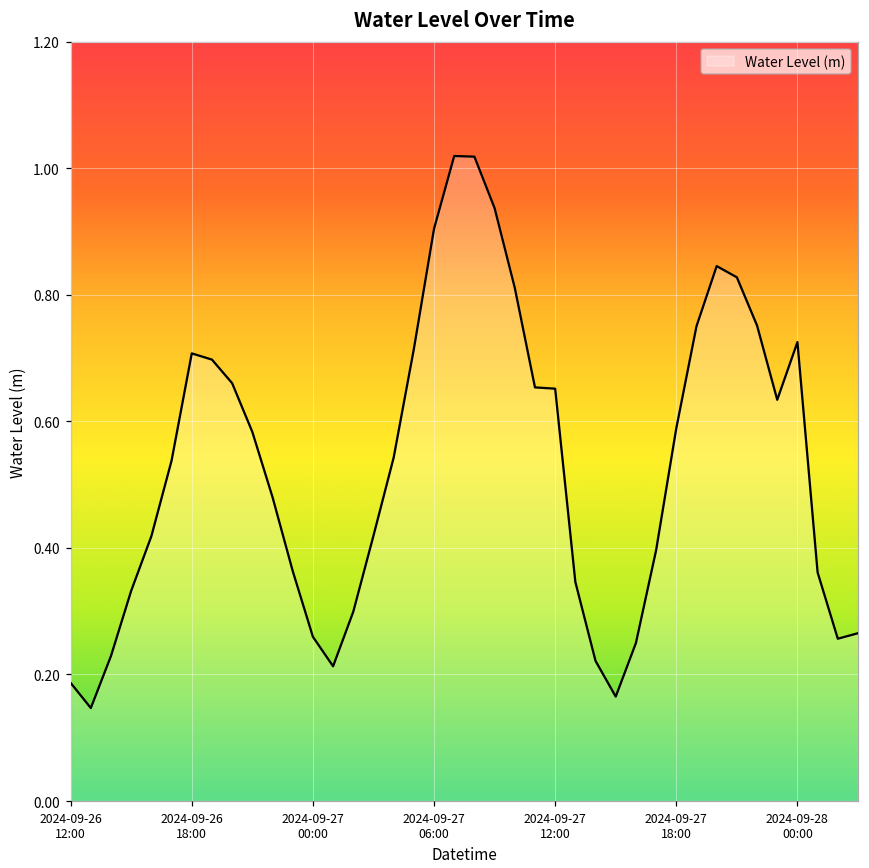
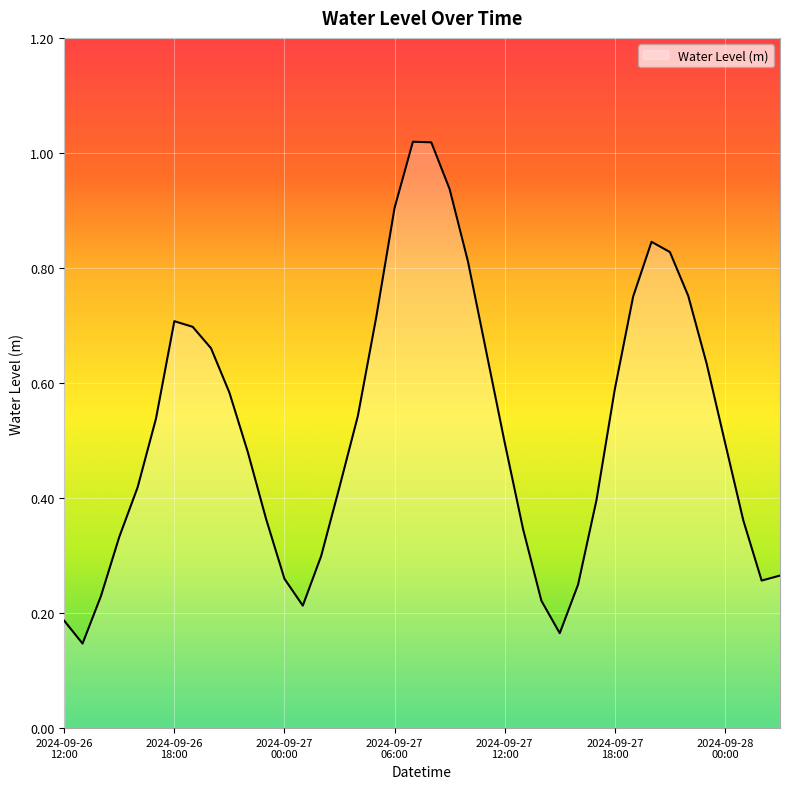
2024-09-27 12:00: 0.65 -> 0.50
2024-09-28 00:00: 0.73 -> 0.50
